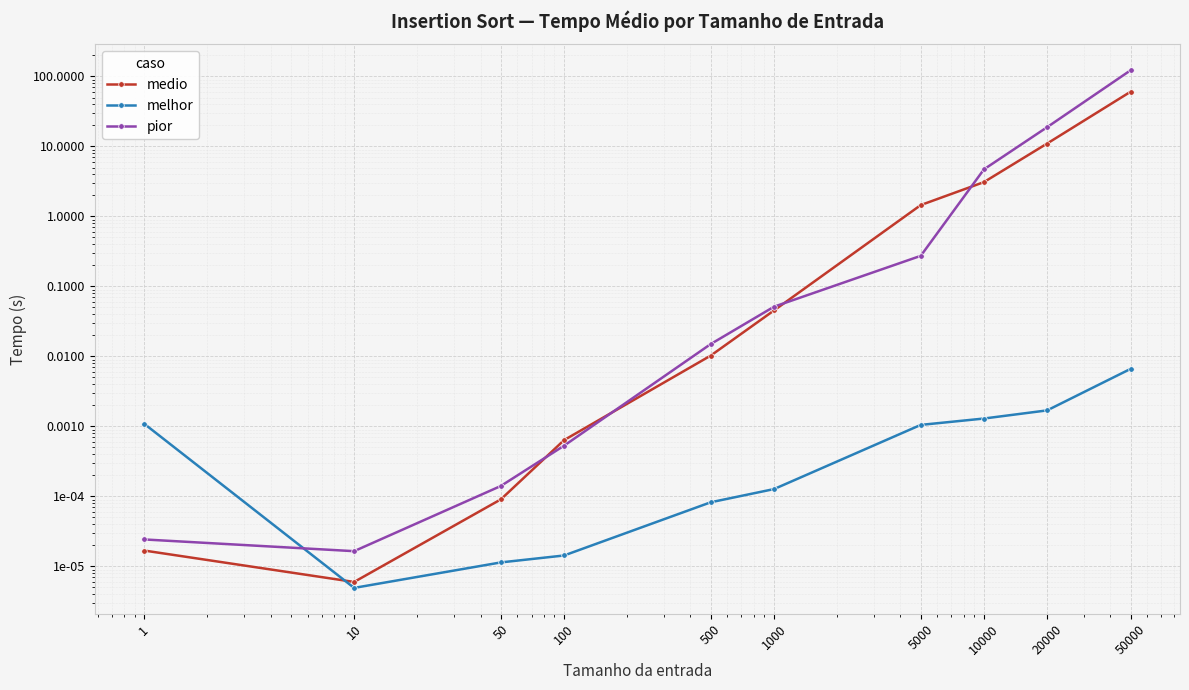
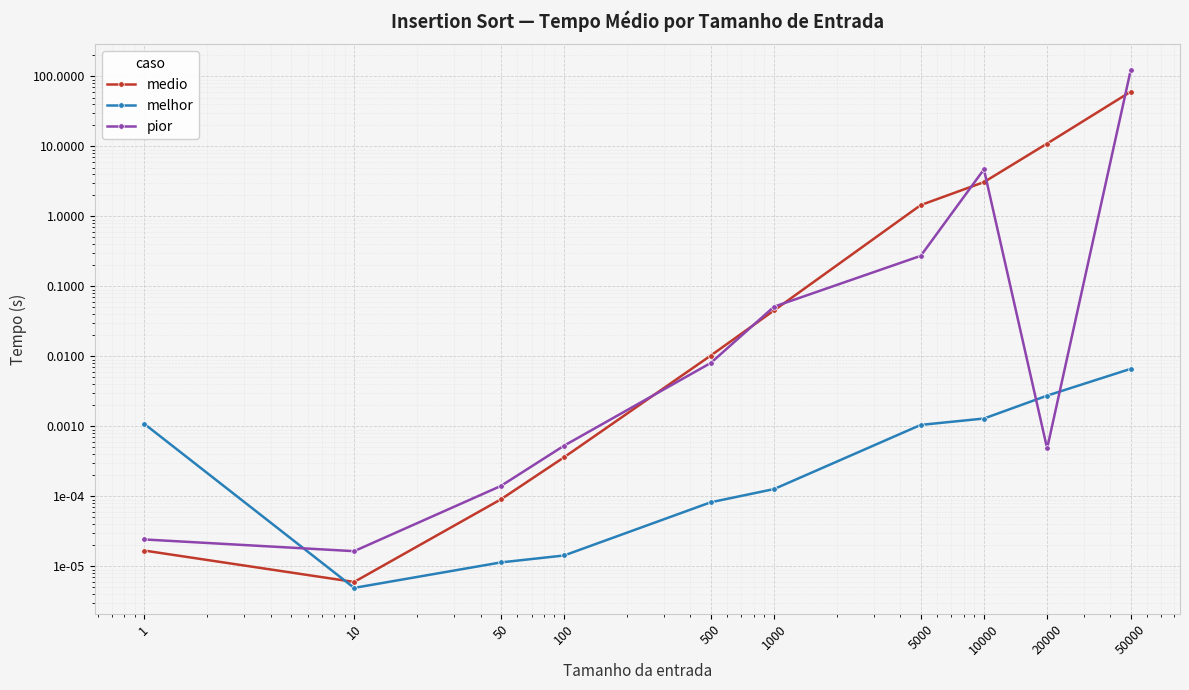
medio, 100: 0.0006 -> 0.0004
pior, 500: 0.015 -> 0.008
melhor, 20000: 0.0017 -> 0.0027
pior, 20000: 19 -> 0.0005
